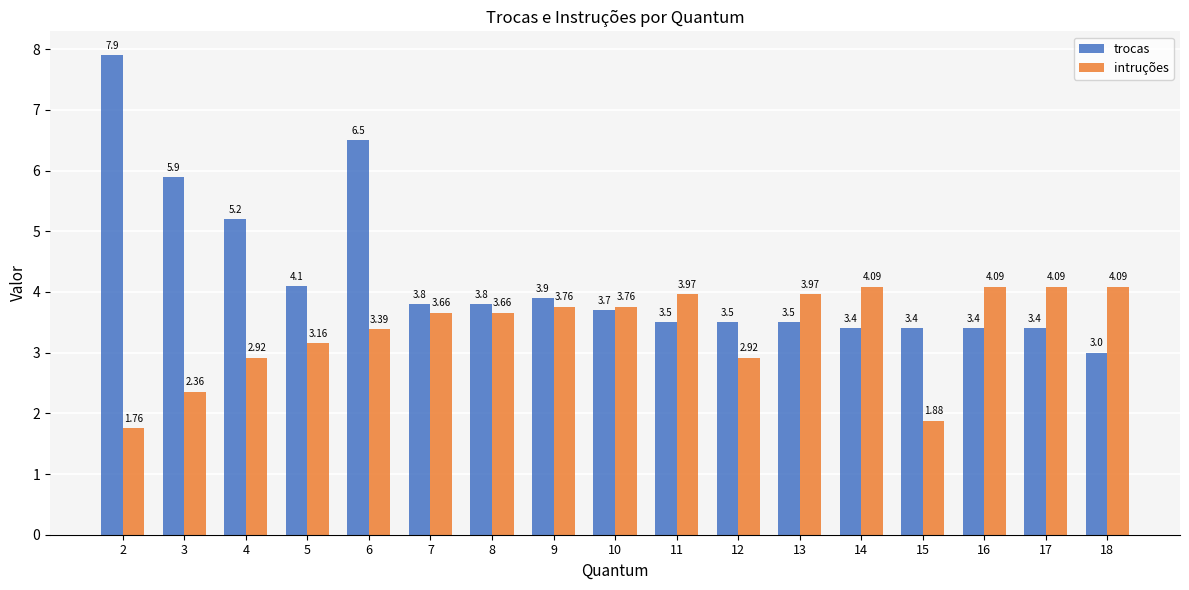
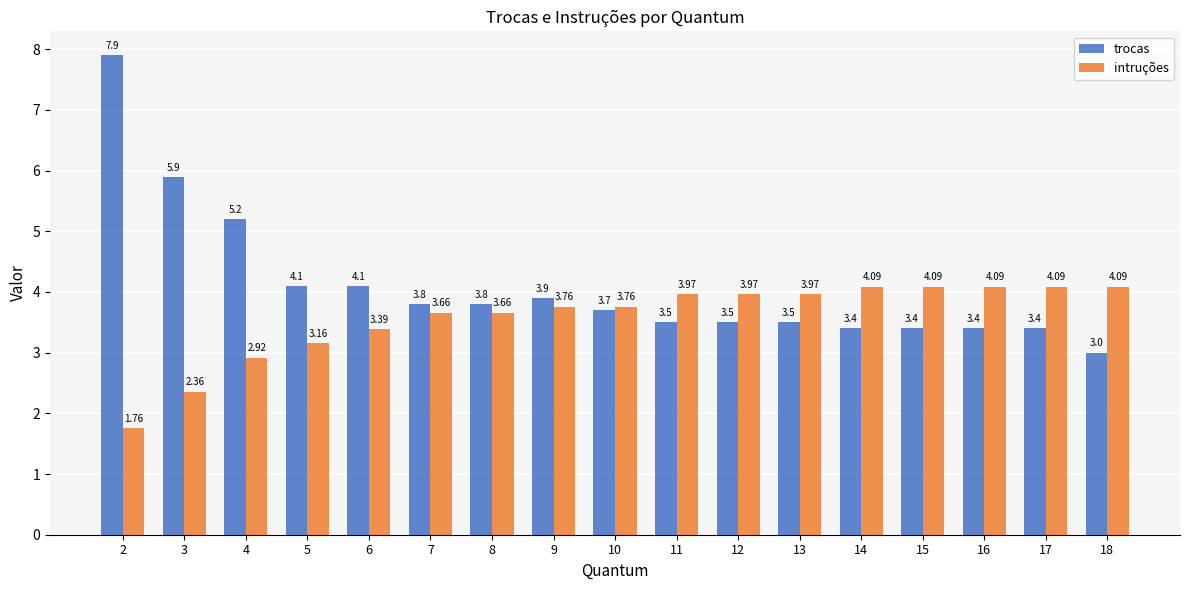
trocas, 6: 6.5 -> 4.1
intruções, 12: 2.92 -> 3.97
intruções, 15: 1.88 -> 4.09
